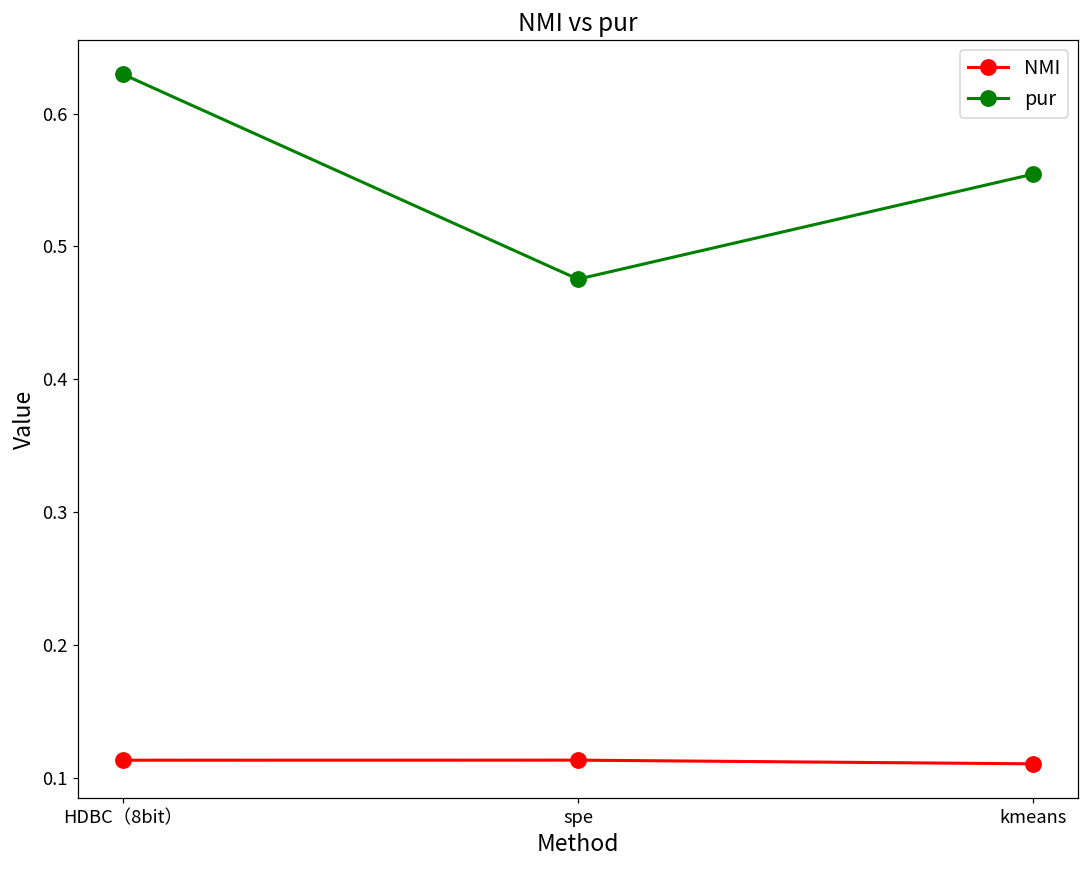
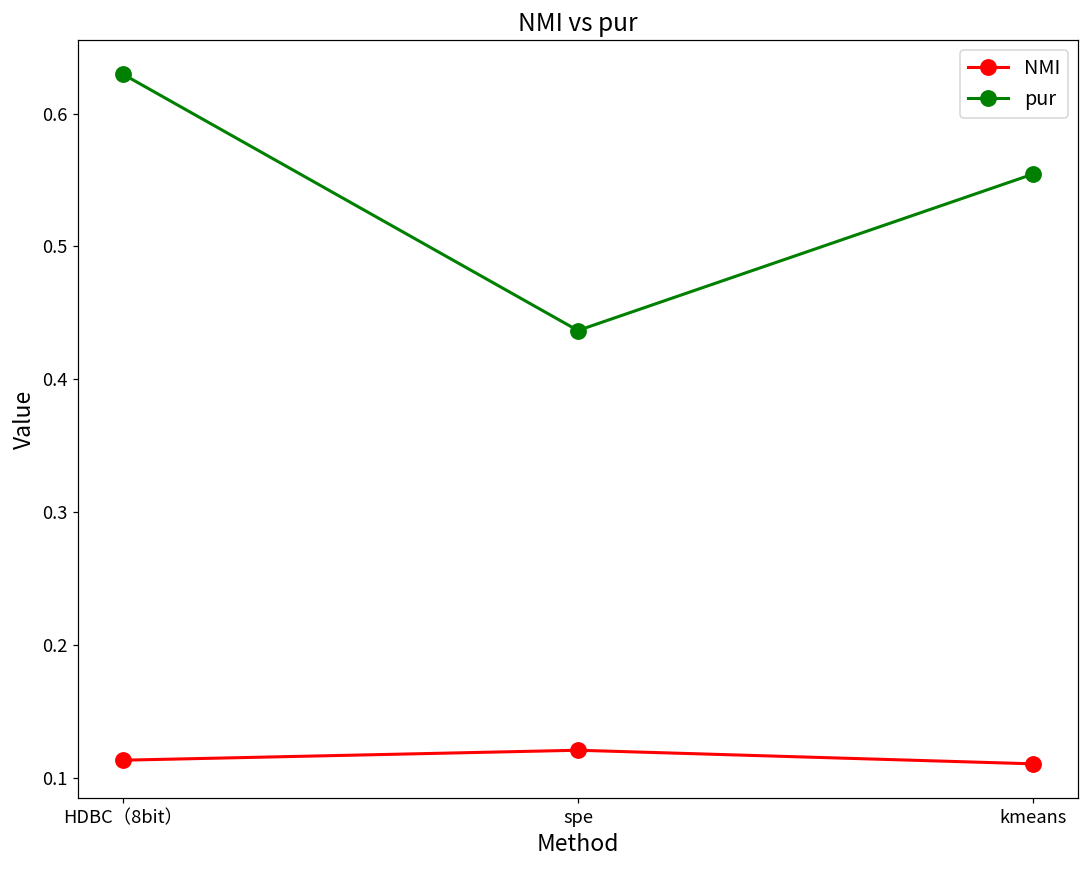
NMI, spe: 0.114 -> 0.121
pur, spe: 0.475 -> 0.437
